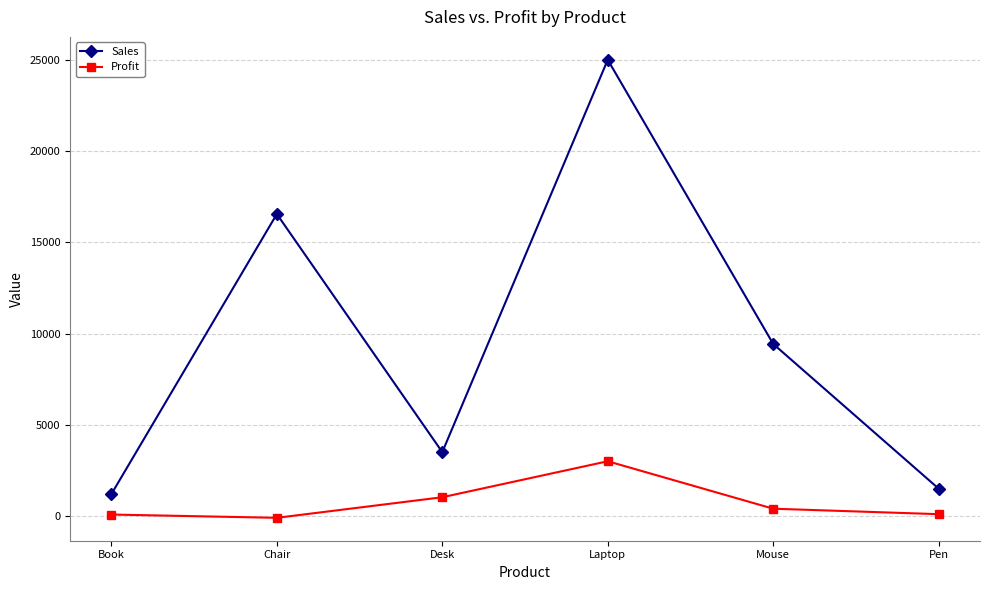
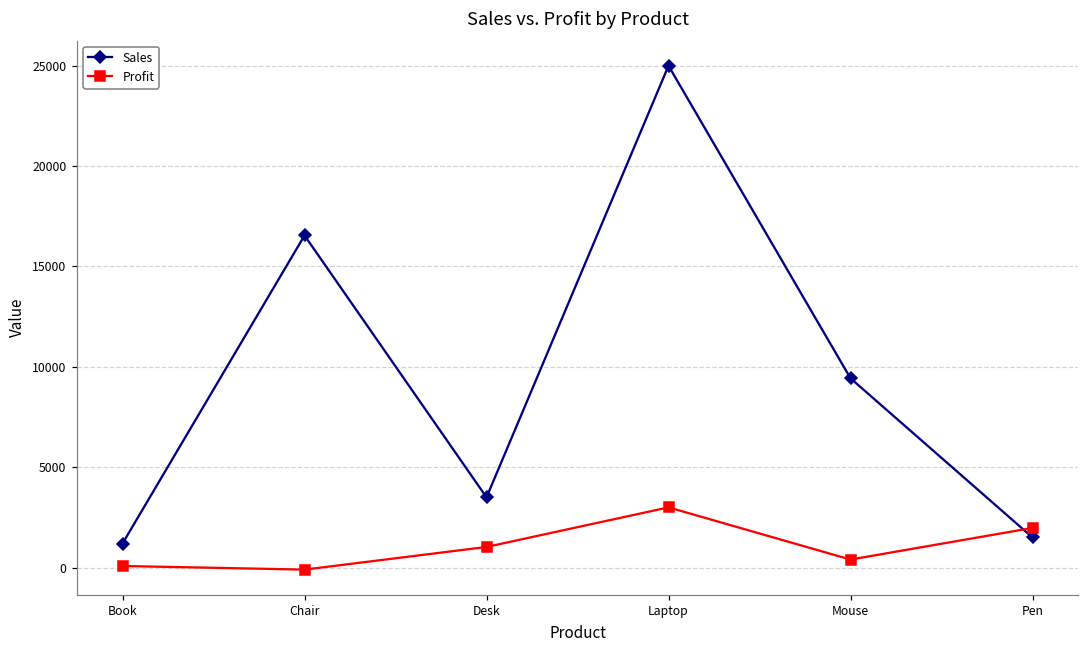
Profit, Pen: 100 -> 2000
